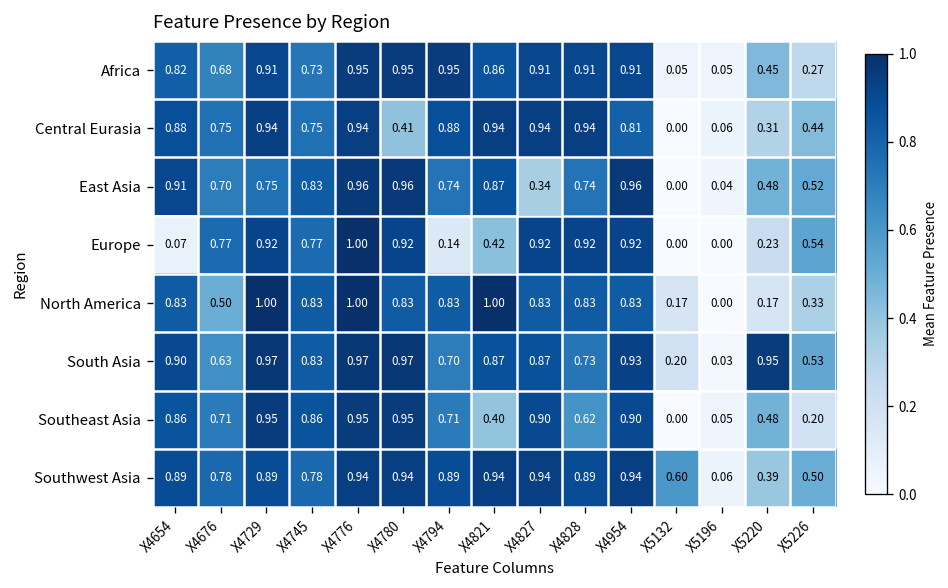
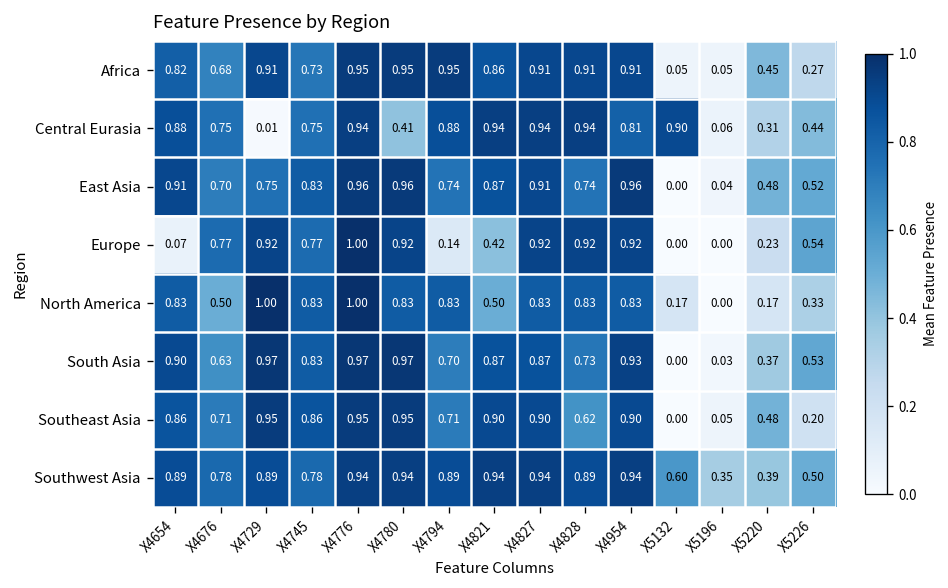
Central Eurasia, X4729: 0.94 -> 0.01
Central Eurasia, X5132: 0.00 -> 0.90
East Asia, X4827: 0.34 -> 0.91
North America, X4821: 1.00 -> 0.50
South Asia, X5132: 0.20 -> 0.00
South Asia, X5220: 0.95 -> 0.37
Southeast Asia, X4821: 0.40 -> 0.90
Southwest Asia, X5196: 0.06 -> 0.35
